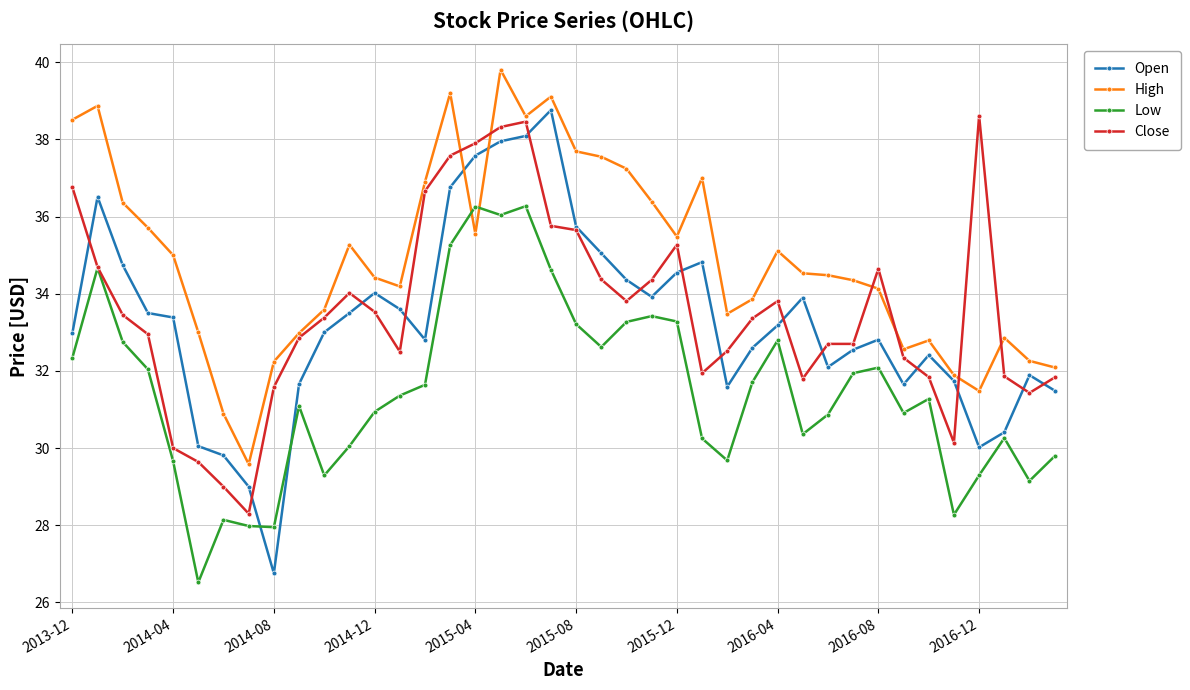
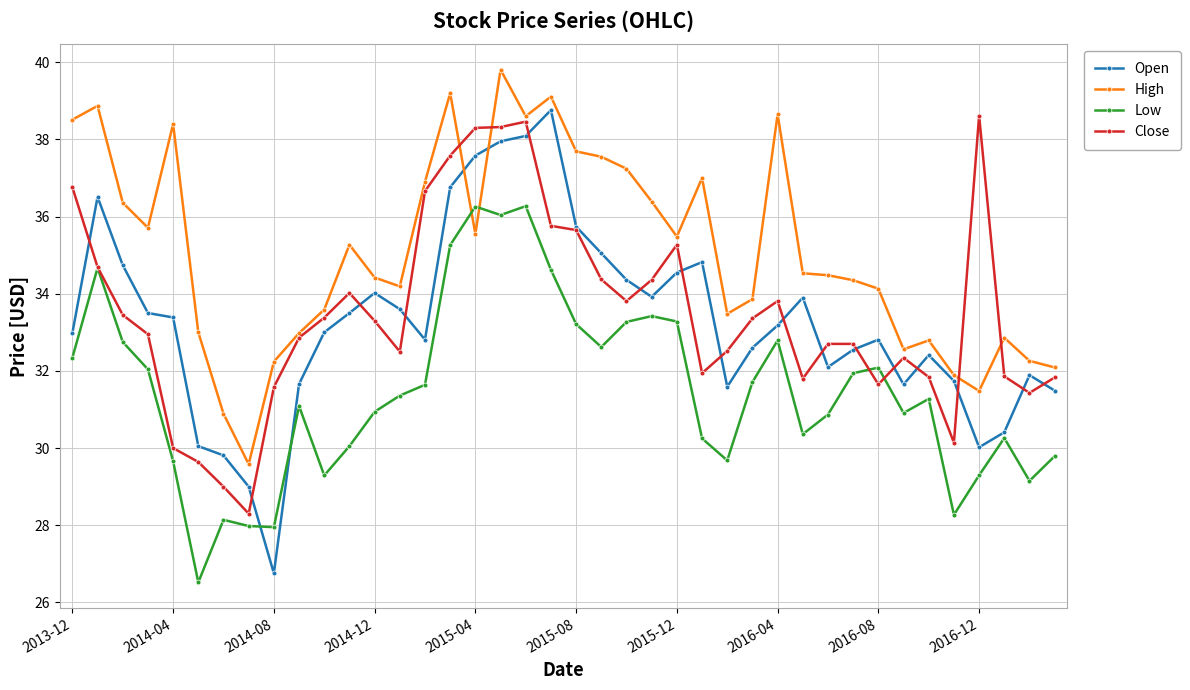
High, 2014-04: 35.0 -> 38.4
Close, 2014-12: 33.5 -> 33.3
Close, 2015-04: 37.9 -> 38.3
High, 2016-04: 35.1 -> 38.7
Close, 2016-08: 34.6 -> 31.6
